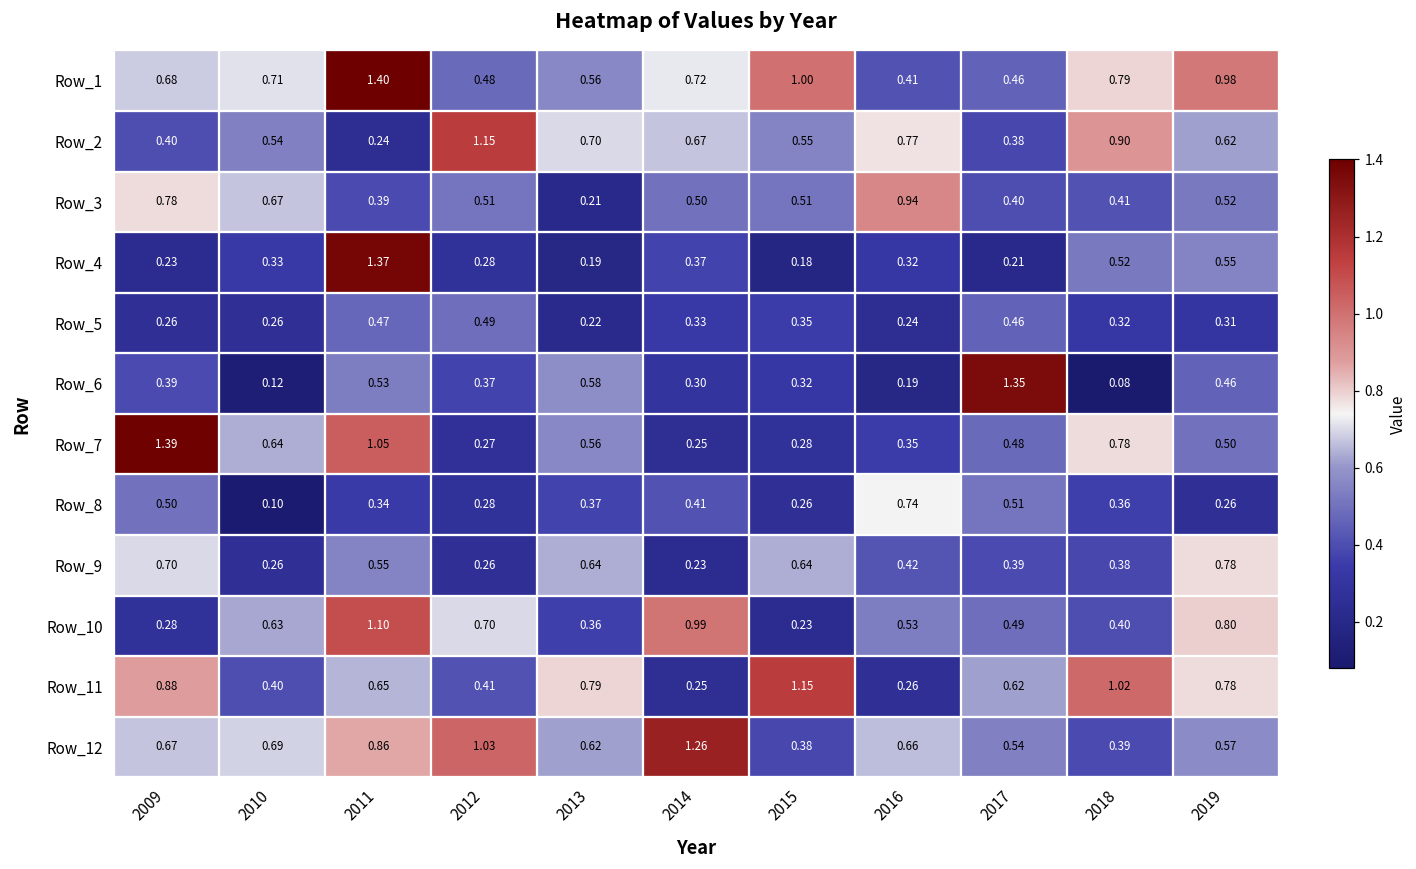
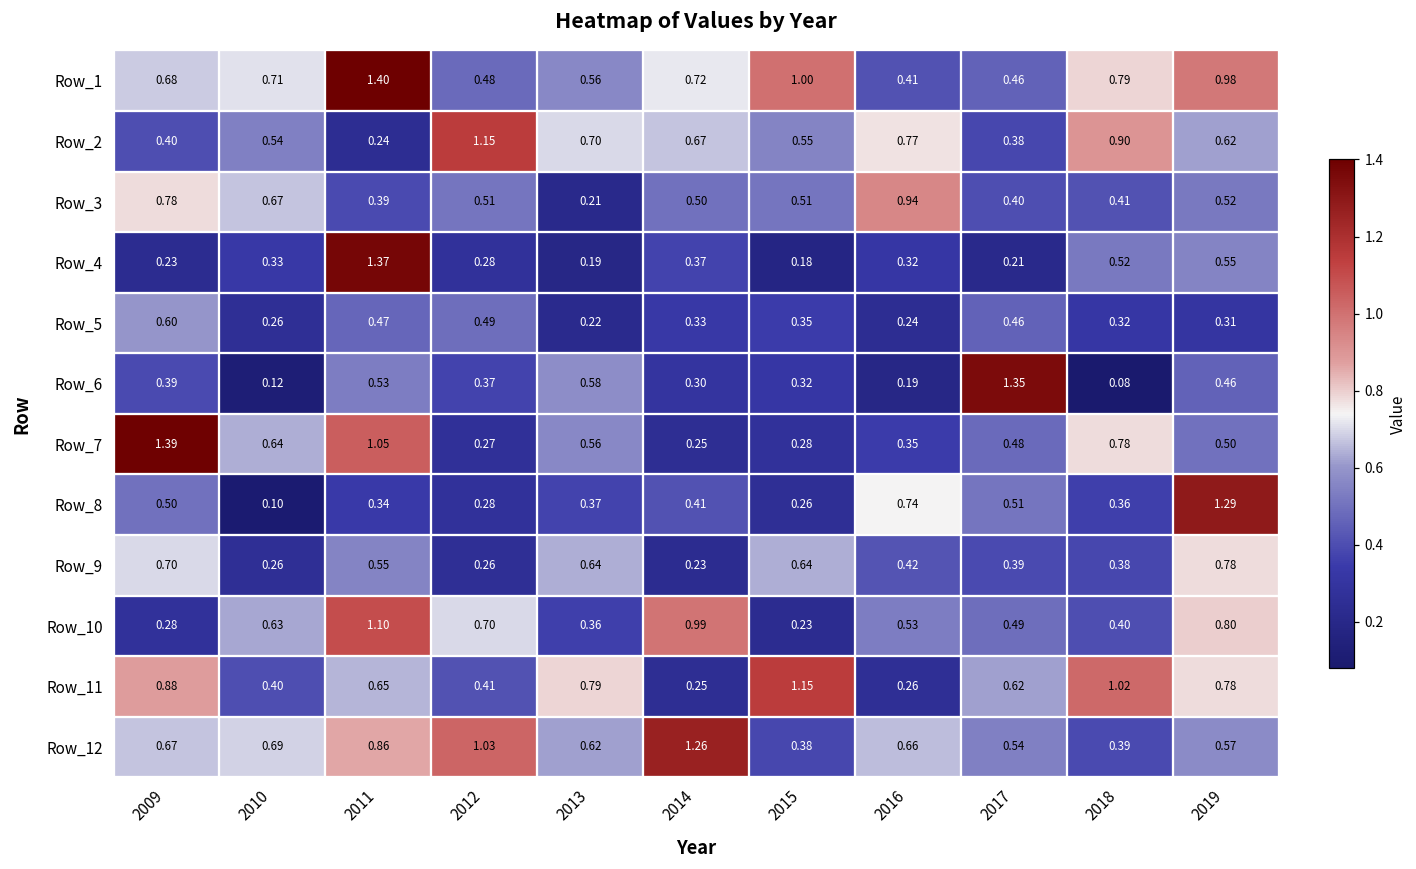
Row_5, 2009: 0.26 -> 0.60
Row_8, 2019: 0.26 -> 1.29
